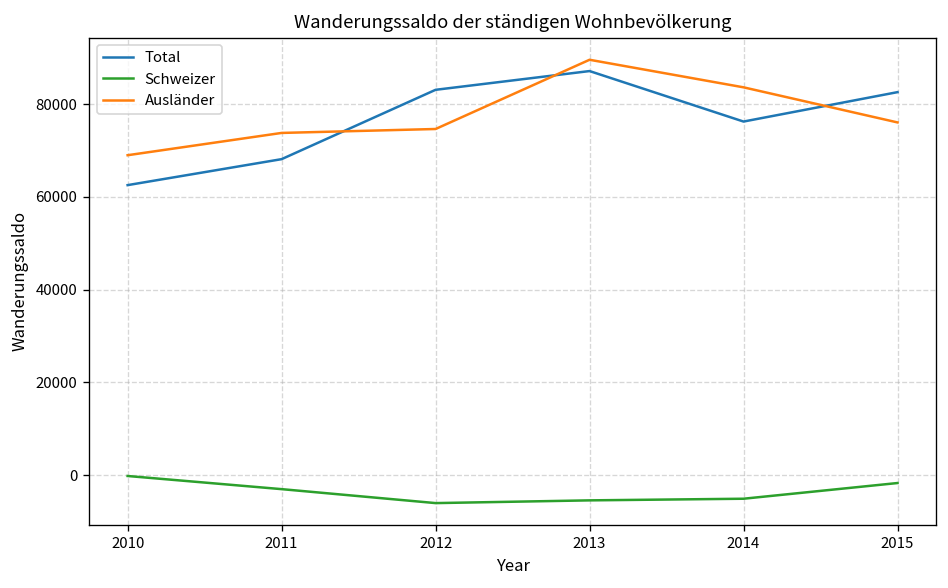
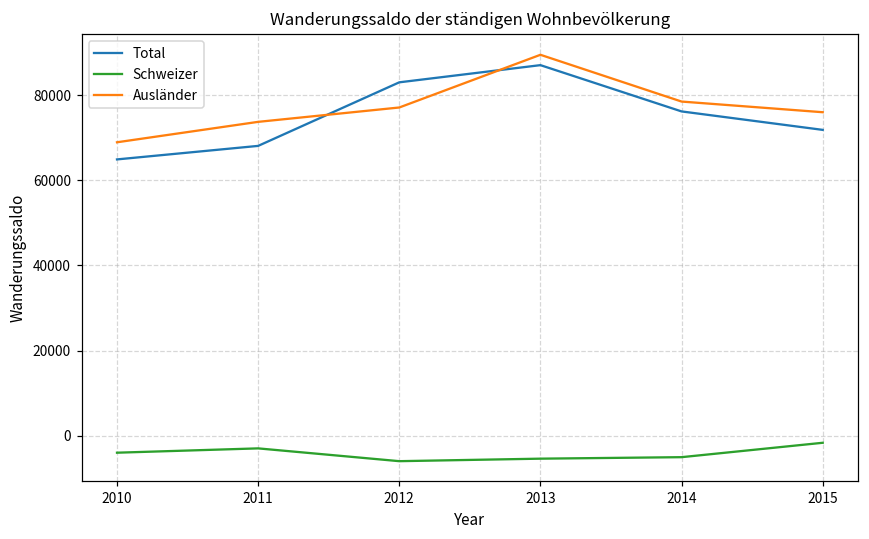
Total, 2010: 63000 -> 65000
Schweizer, 2010: 0 -> -4000
Ausländer, 2012: 75000 -> 77000
Ausländer, 2014: 84000 -> 79000
Total, 2015: 83000 -> 72000
